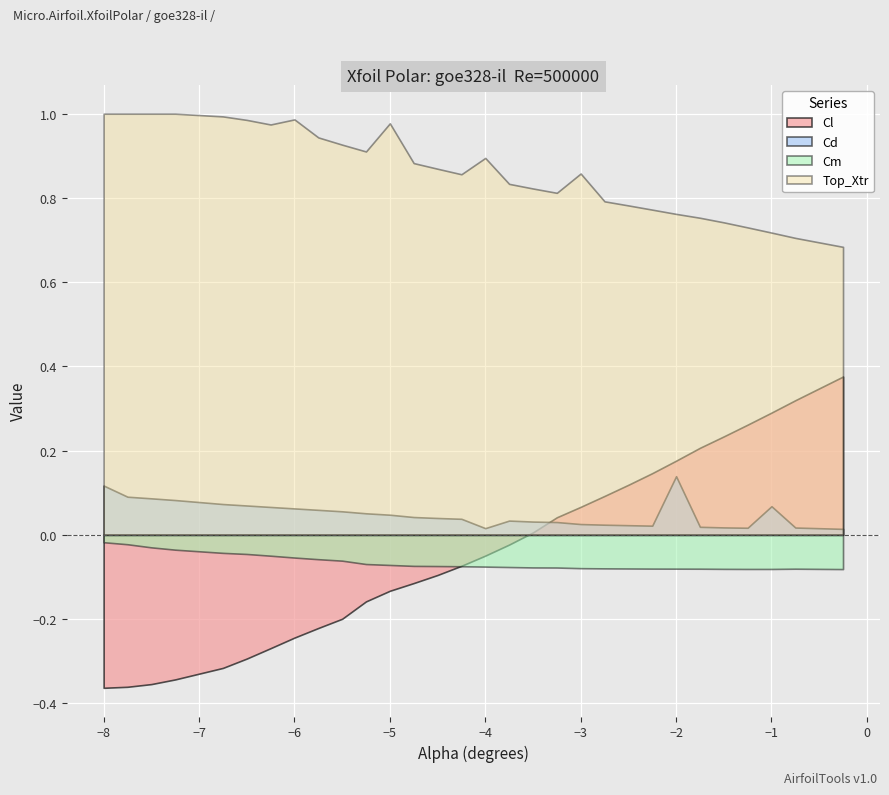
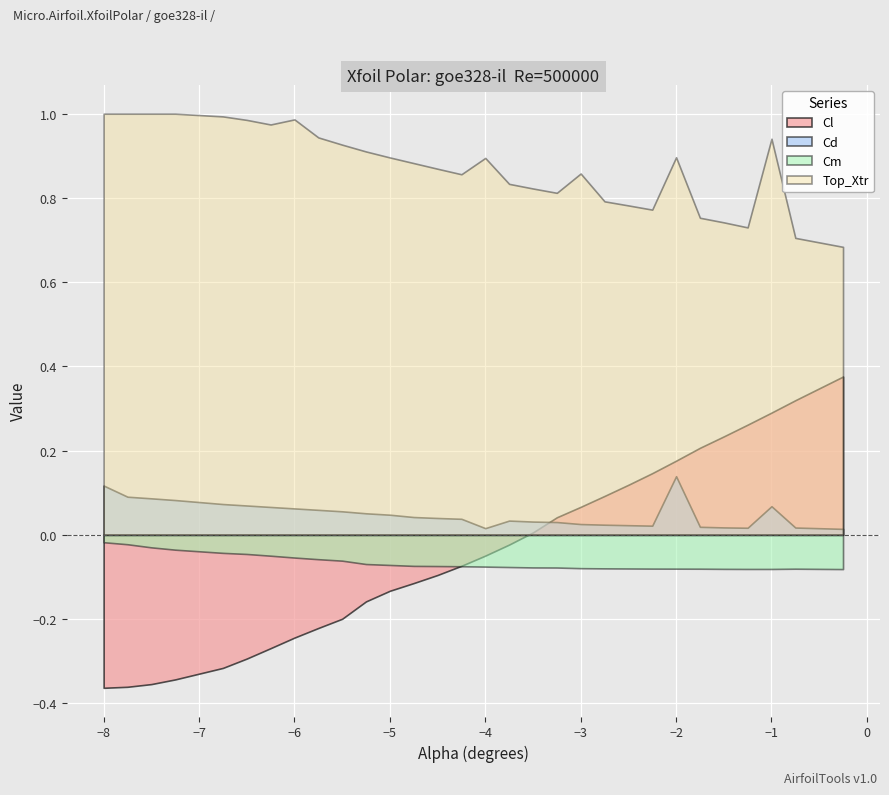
Top_Xtr, −5: 0.98 -> 0.90
Top_Xtr, −2: 0.76 -> 0.90
Top_Xtr, −1: 0.72 -> 0.94
